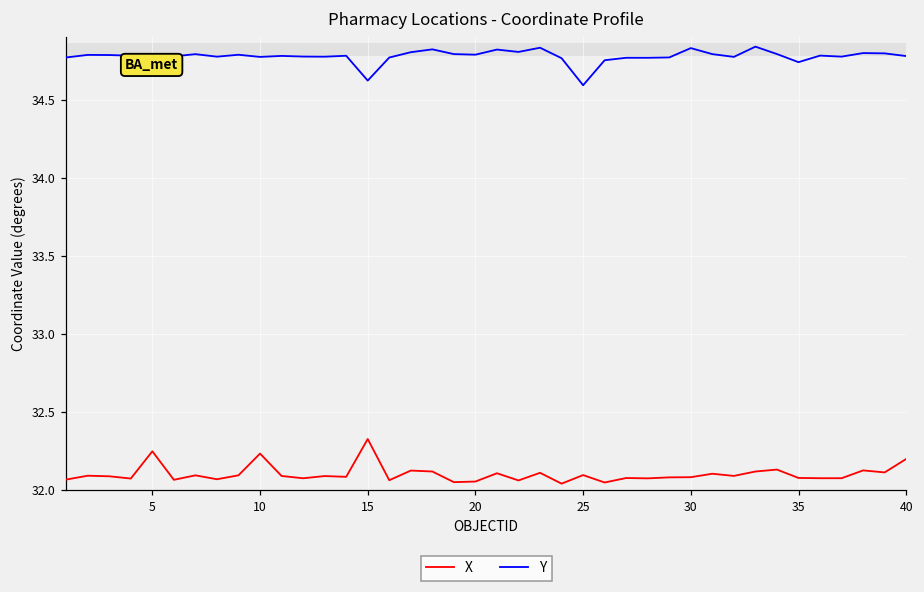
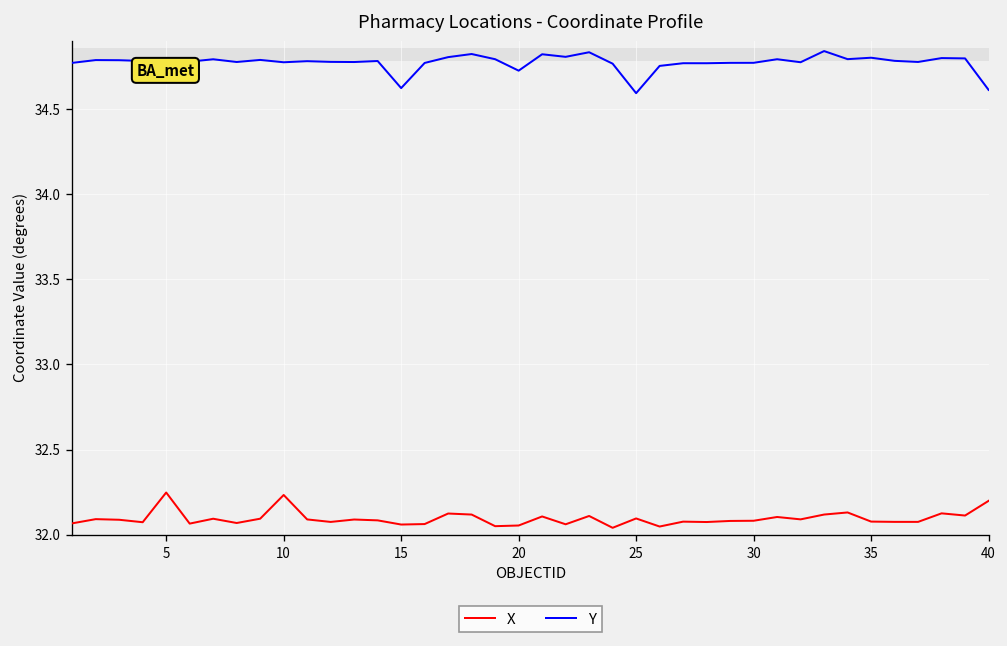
X, 15: 32.33 -> 32.06
Y, 20: 34.79 -> 34.72
Y, 30: 34.83 -> 34.77
Y, 35: 34.74 -> 34.80
Y, 40: 34.78 -> 34.61
